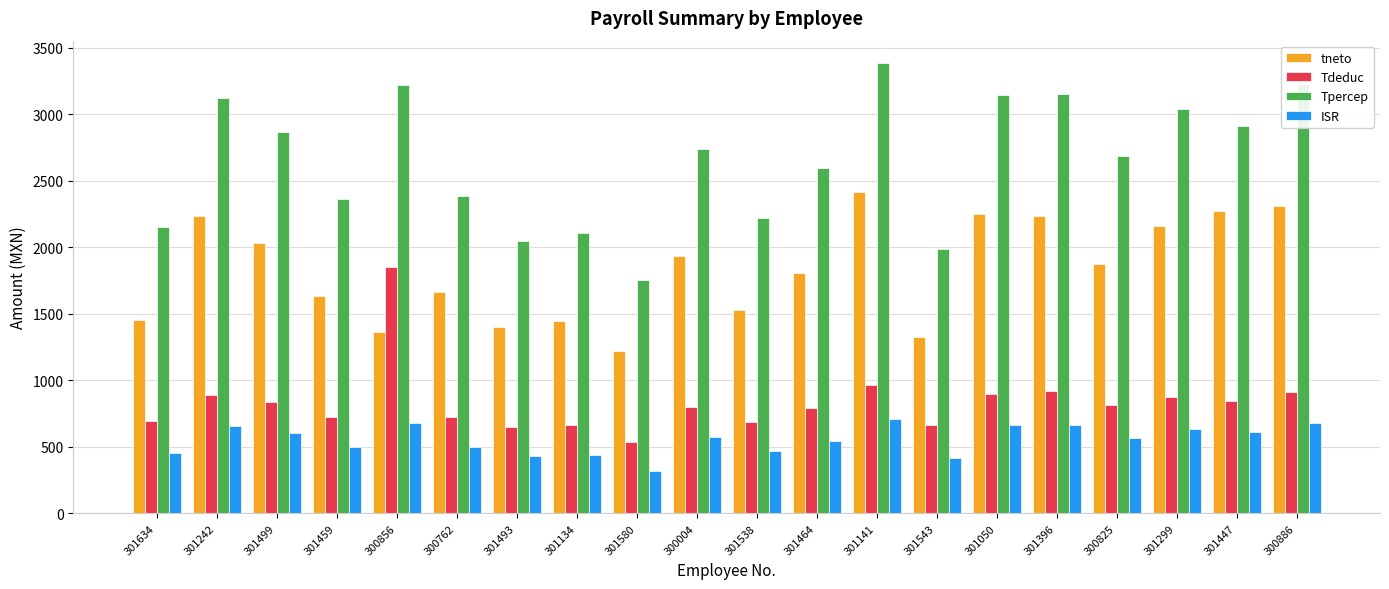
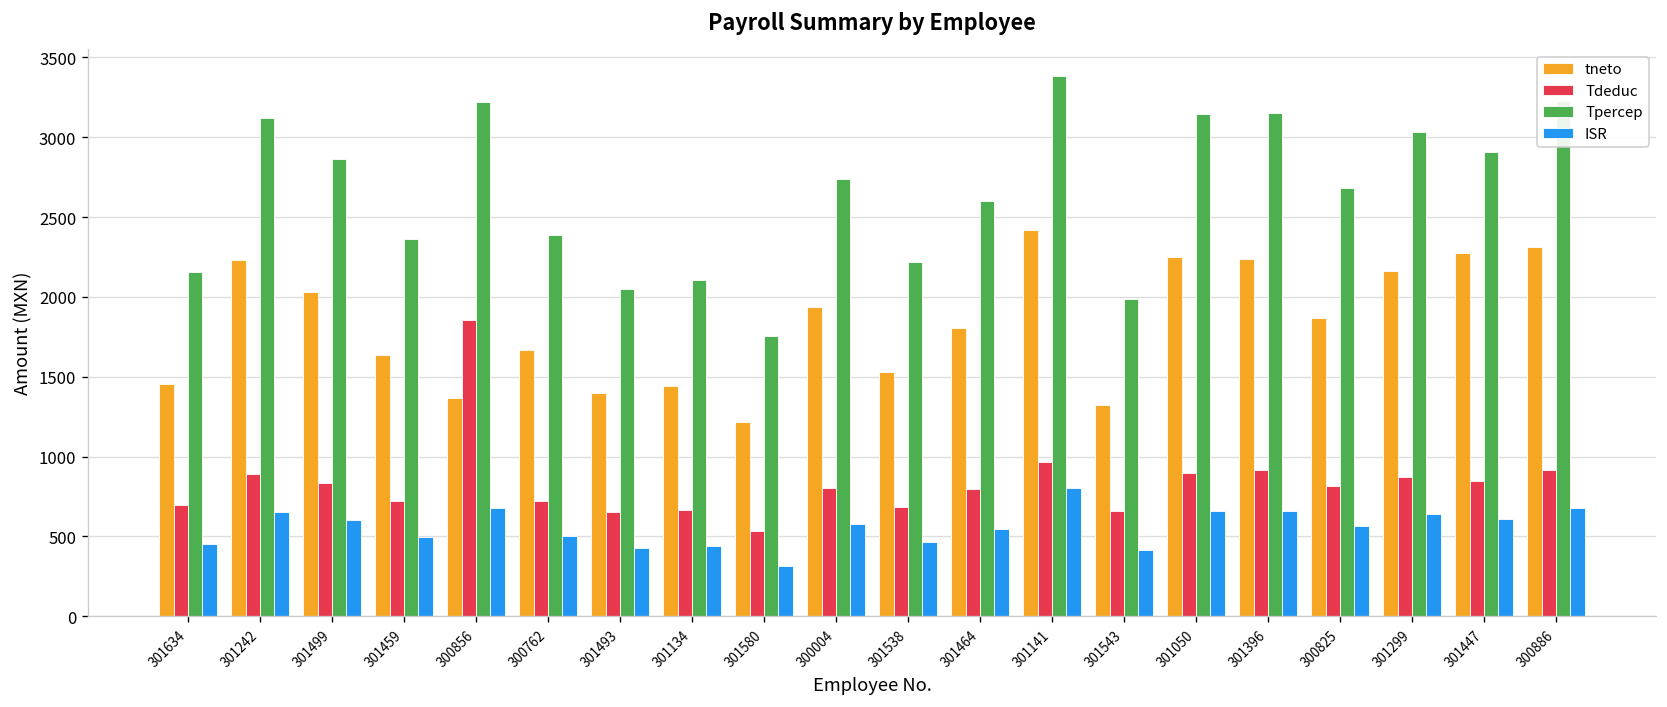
ISR, 301141: 710 -> 800
